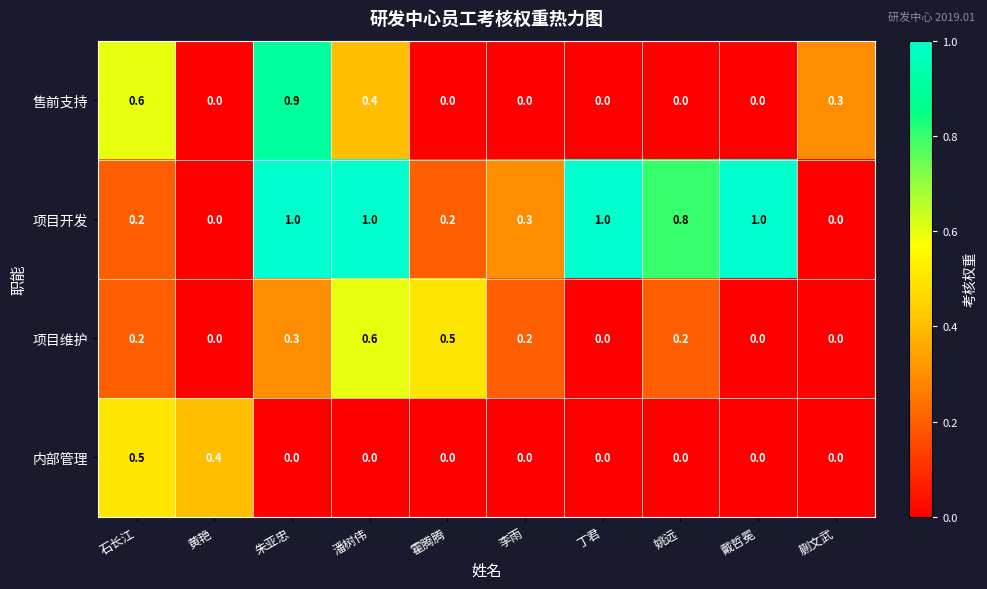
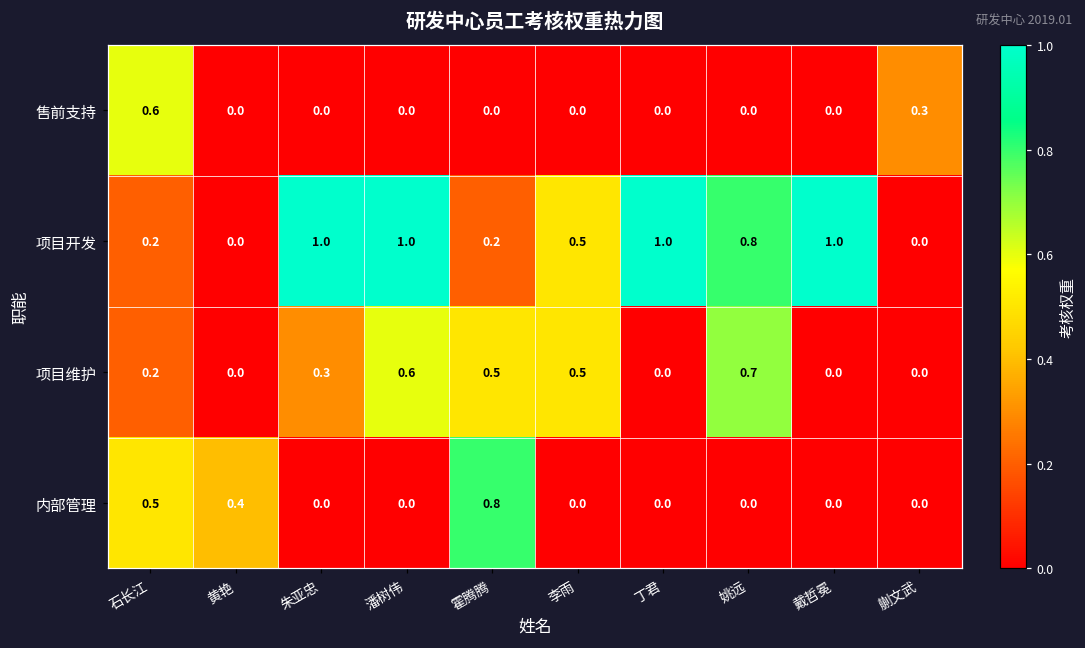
售前支持, 朱亚忠: 0.9 -> 0.0
售前支持, 潘树伟: 0.4 -> 0.0
项目开发, 李雨: 0.3 -> 0.5
项目维护, 李雨: 0.2 -> 0.5
项目维护, 姚远: 0.2 -> 0.7
内部管理, 霍腾腾: 0.0 -> 0.8
